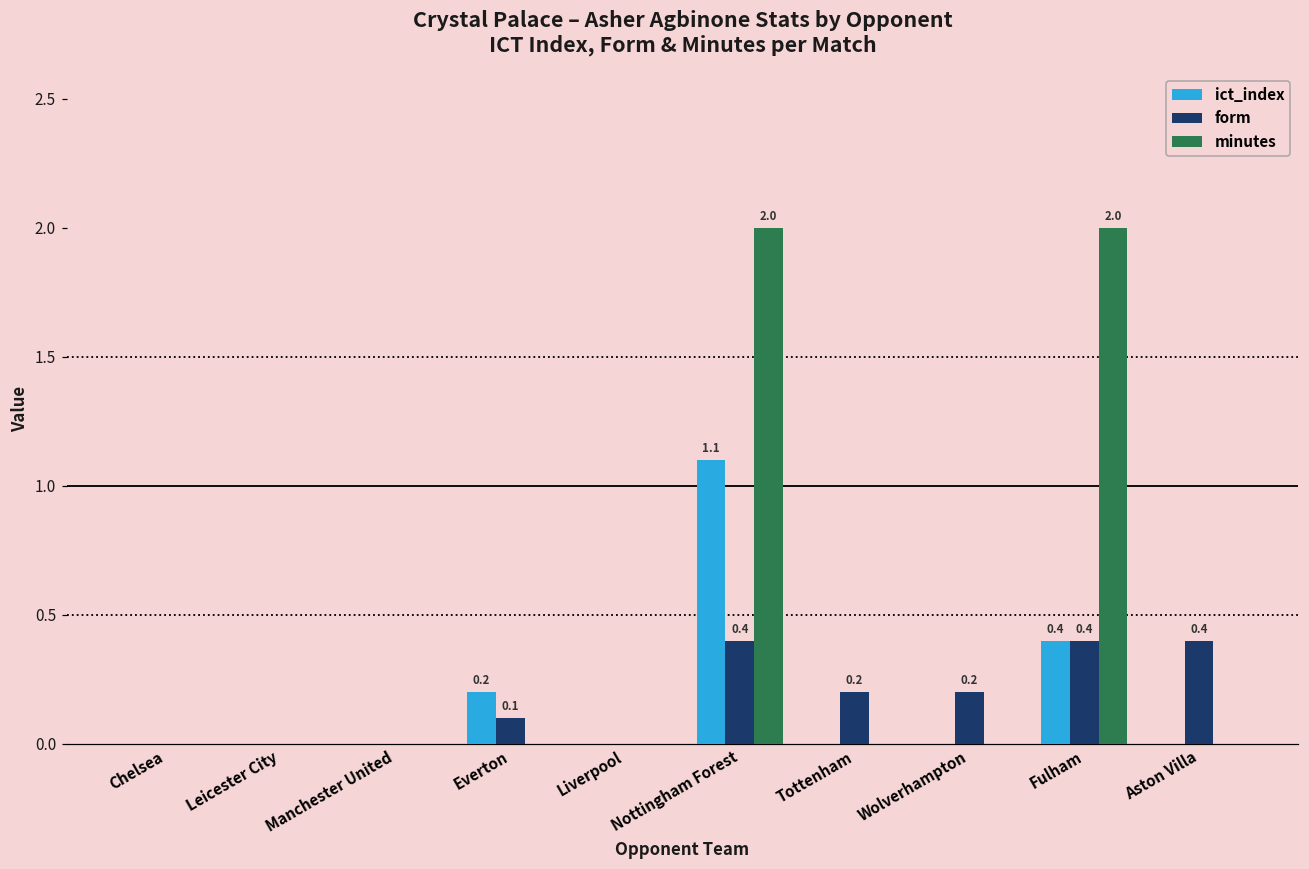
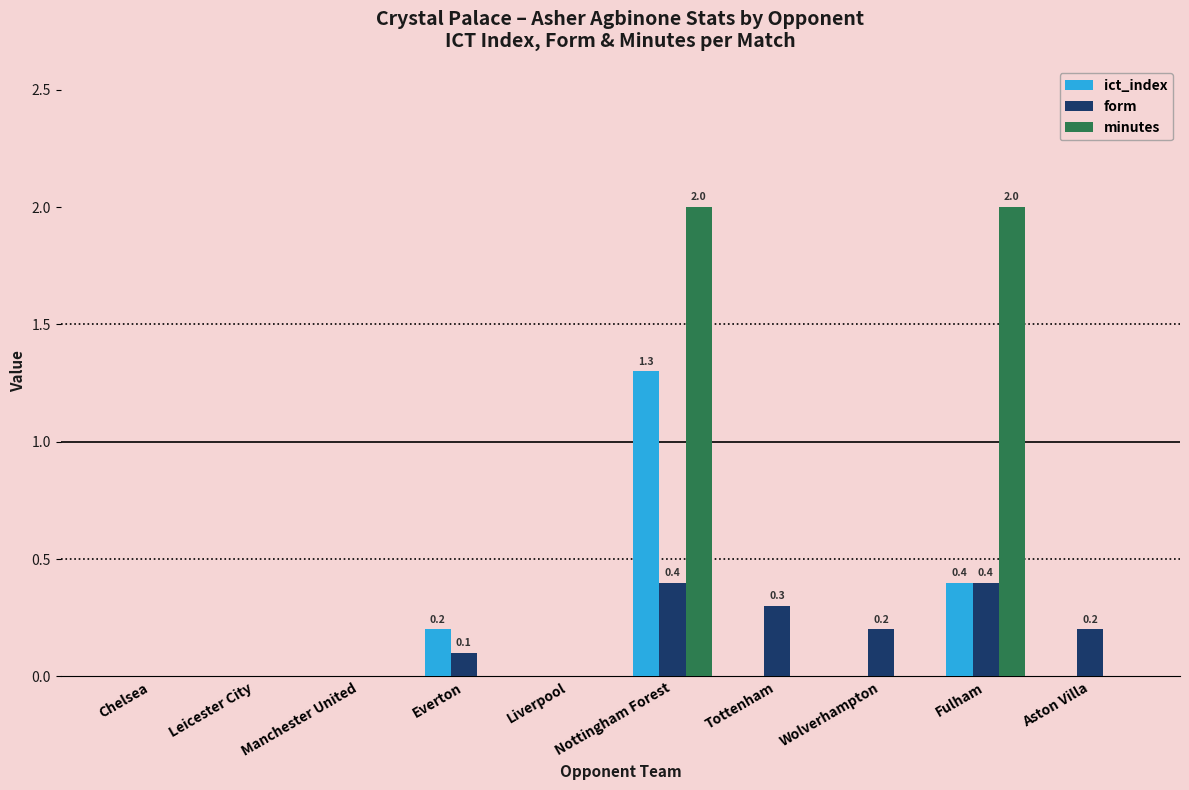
ict_index, Nottingham Forest: 1.1 -> 1.3
form, Tottenham: 0.2 -> 0.3
form, Aston Villa: 0.4 -> 0.2
